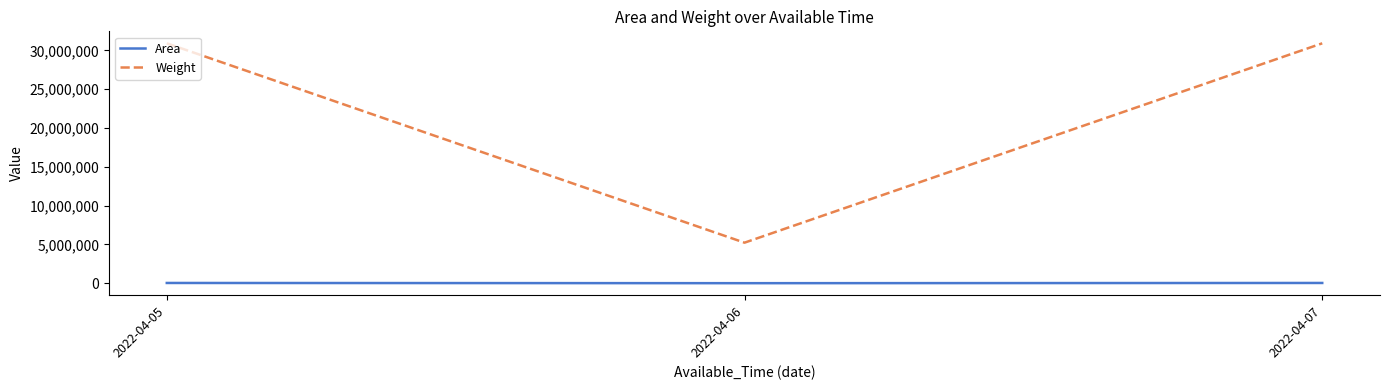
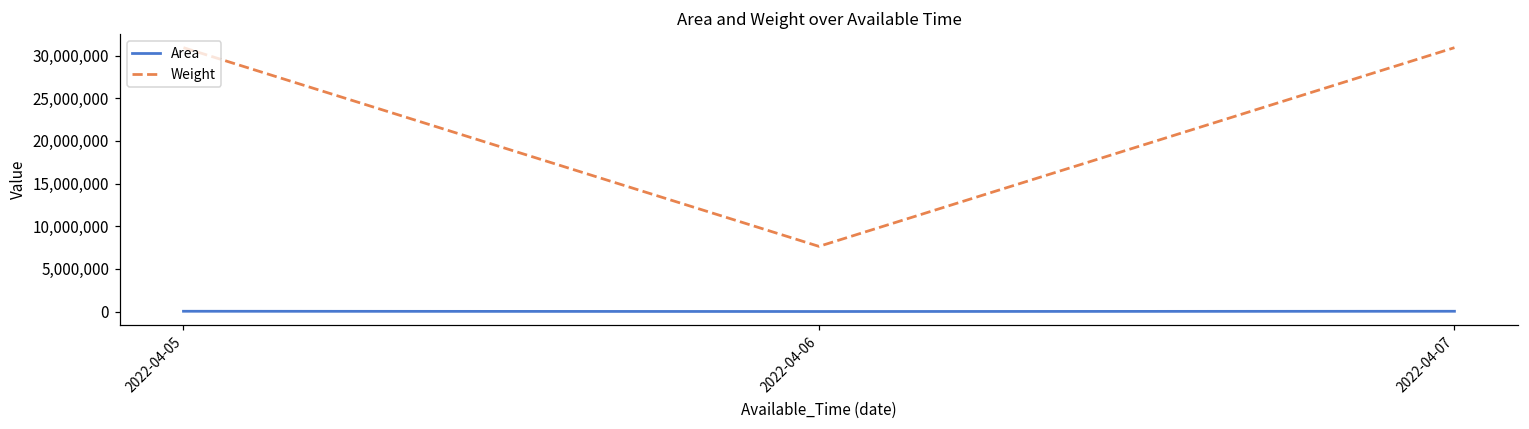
Weight, 2022-04-06: 5,000,000 -> 8,000,000
